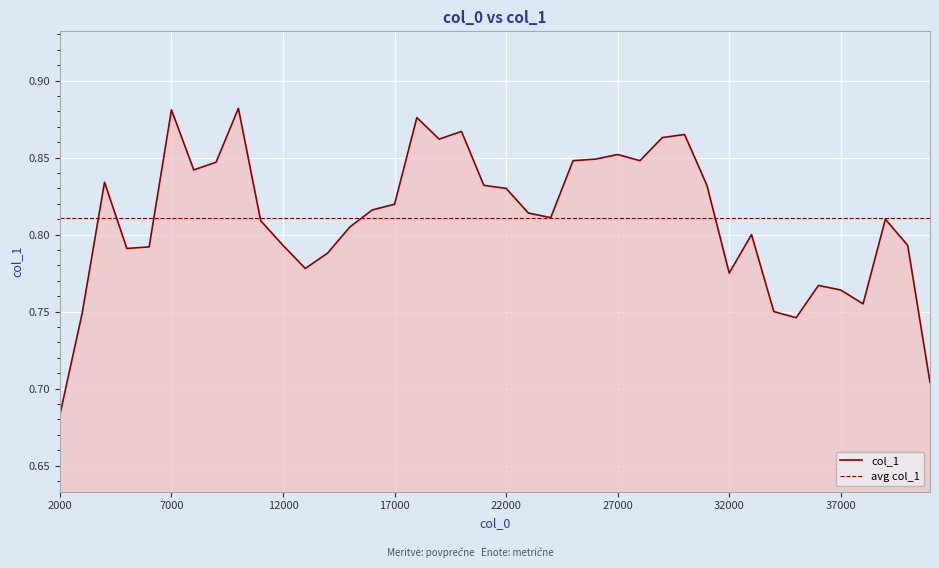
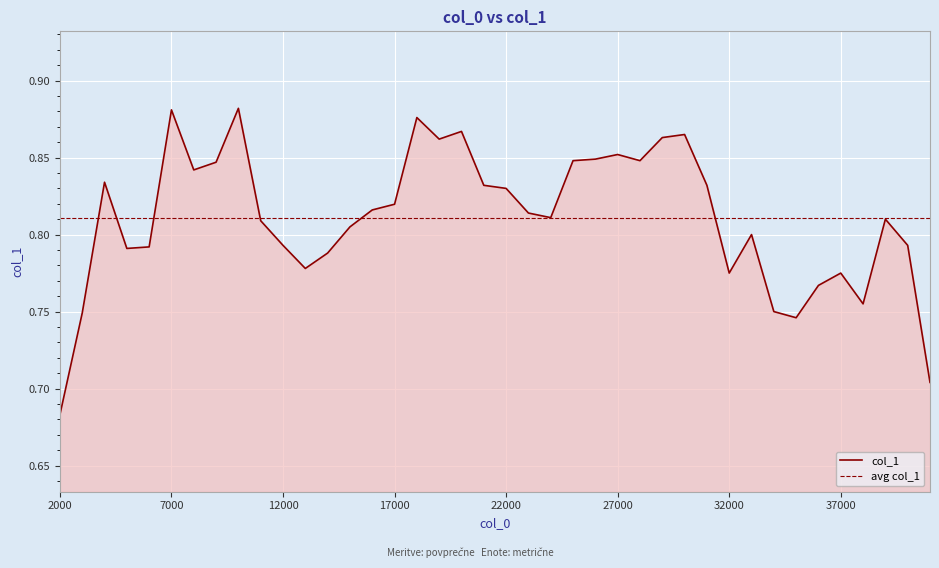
37000: 0.764 -> 0.775
